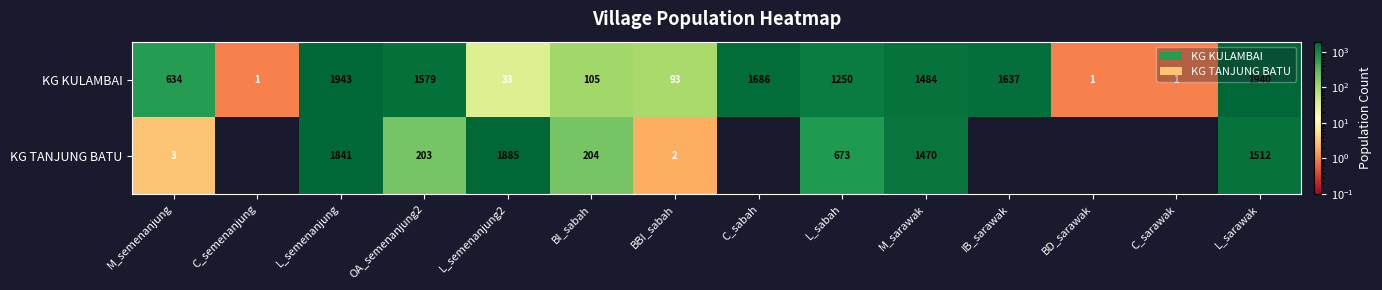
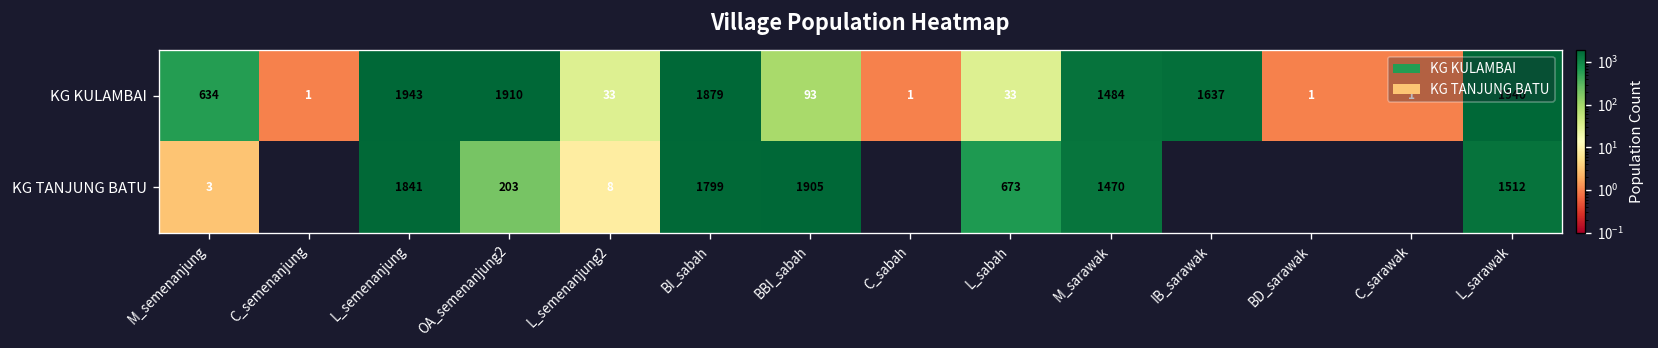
KG KULAMBAI, OA_semenanjung2: 1579 -> 1910
KG KULAMBAI, BI_sabah: 105 -> 1879
KG KULAMBAI, C_sabah: 1686 -> 1
KG KULAMBAI, L_sabah: 1250 -> 33
KG TANJUNG BATU, L_semenanjung2: 1885 -> 8
KG TANJUNG BATU, BI_sabah: 204 -> 1799
KG TANJUNG BATU, BBI_sabah: 2 -> 1905
